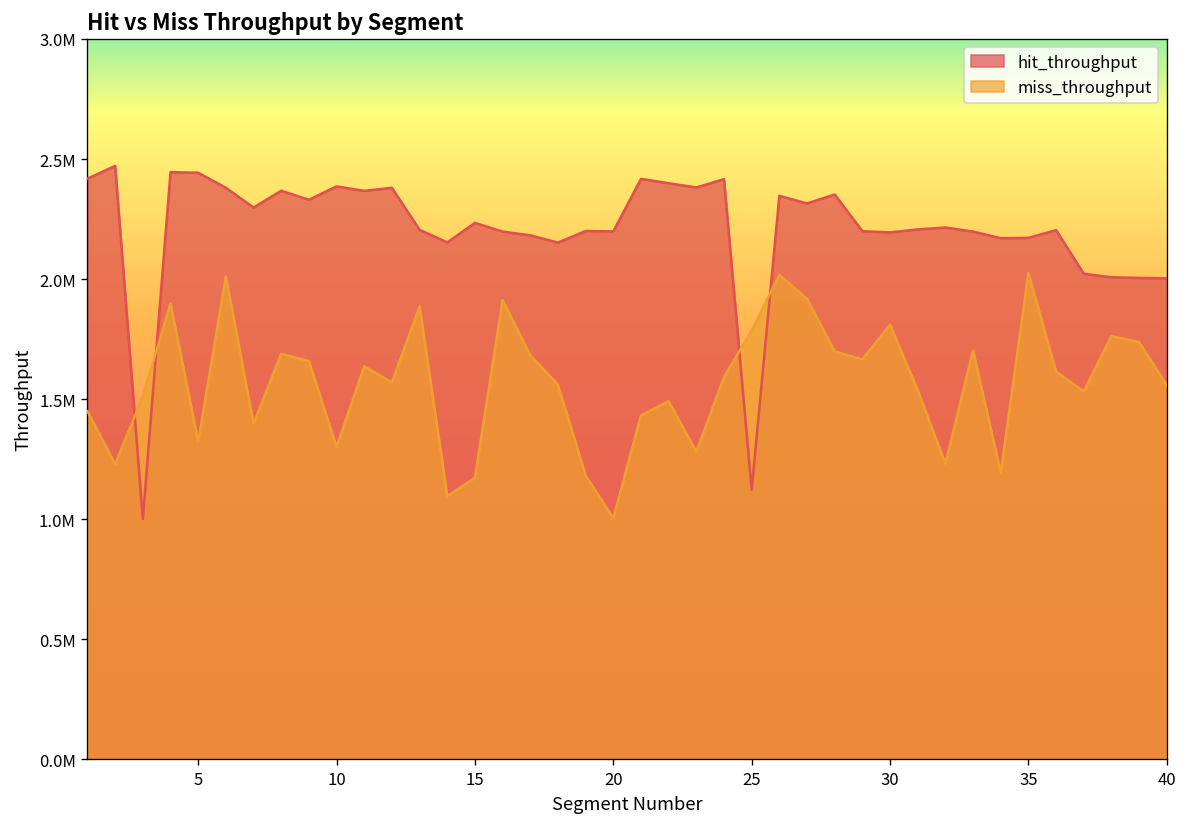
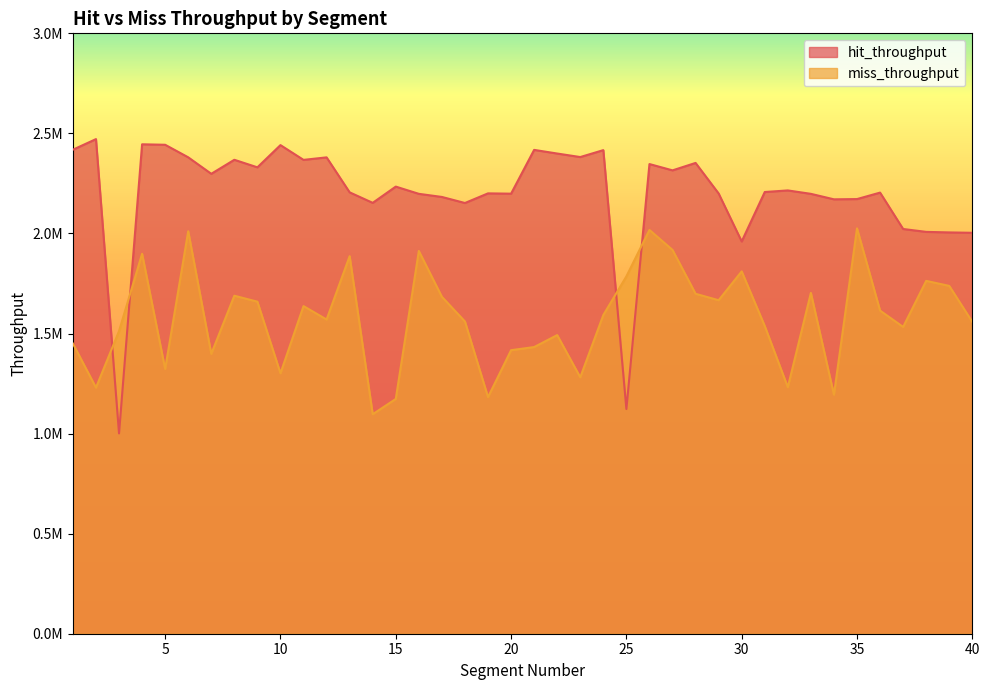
hit_throughput, 10: 2390000 -> 2440000
miss_throughput, 20: 1000000 -> 1420000
hit_throughput, 30: 2190000 -> 1960000
